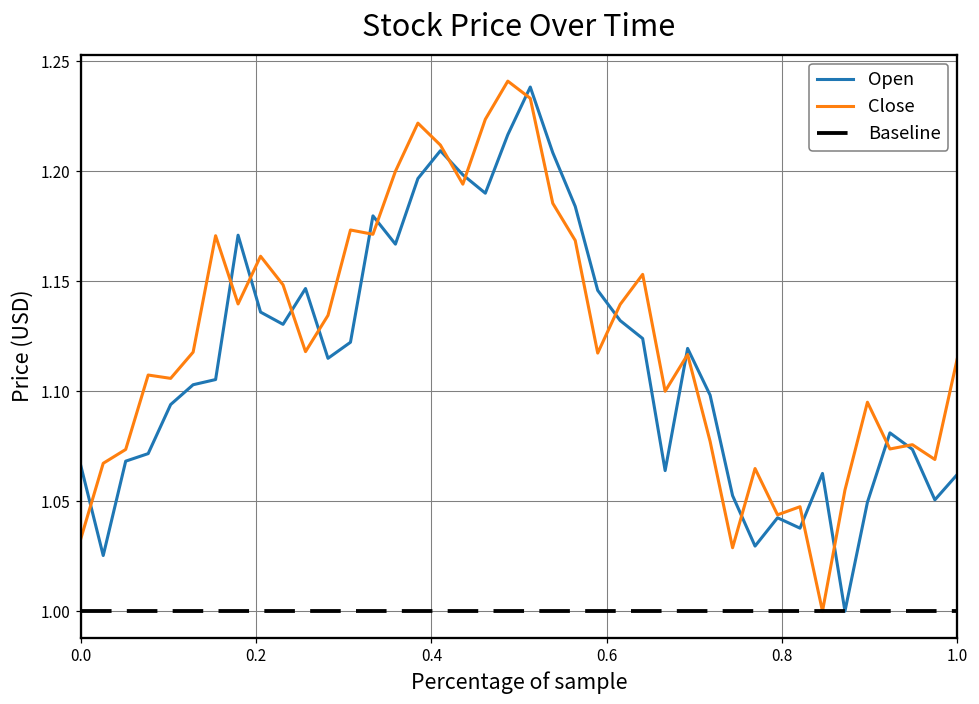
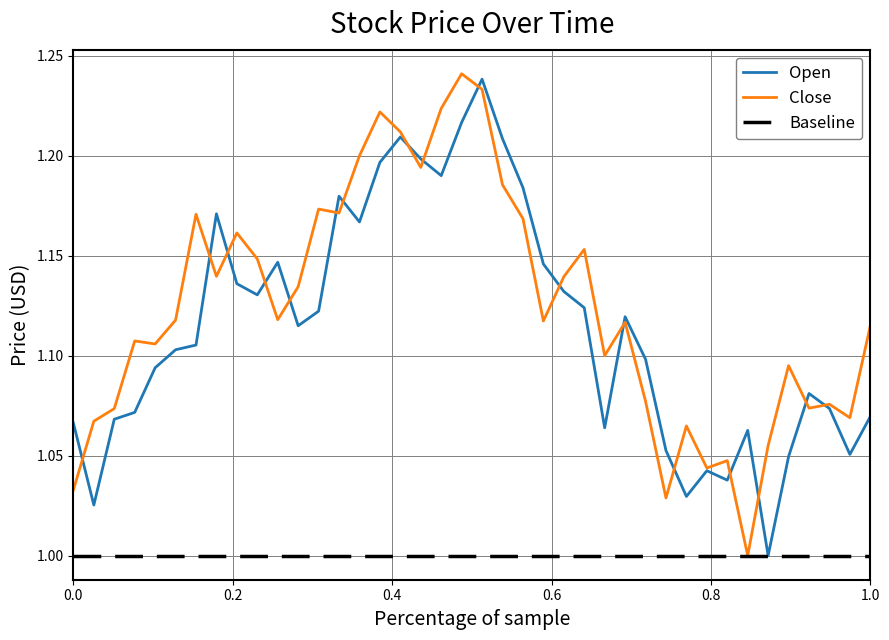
Open, 1.0: 1.062 -> 1.070
